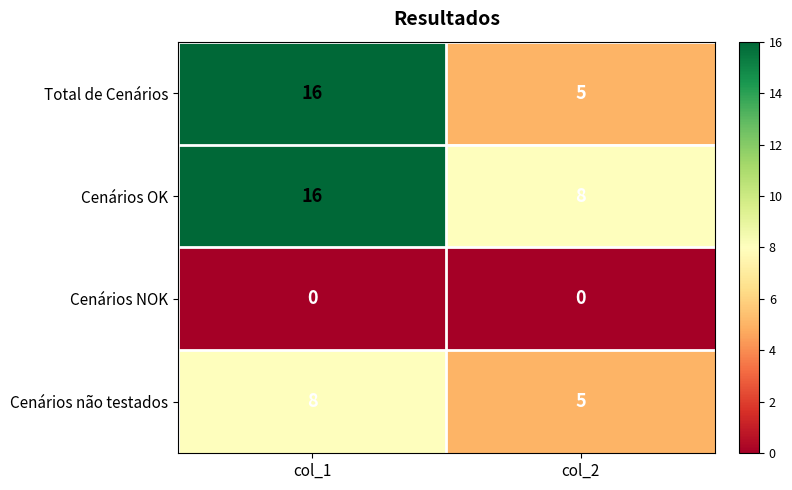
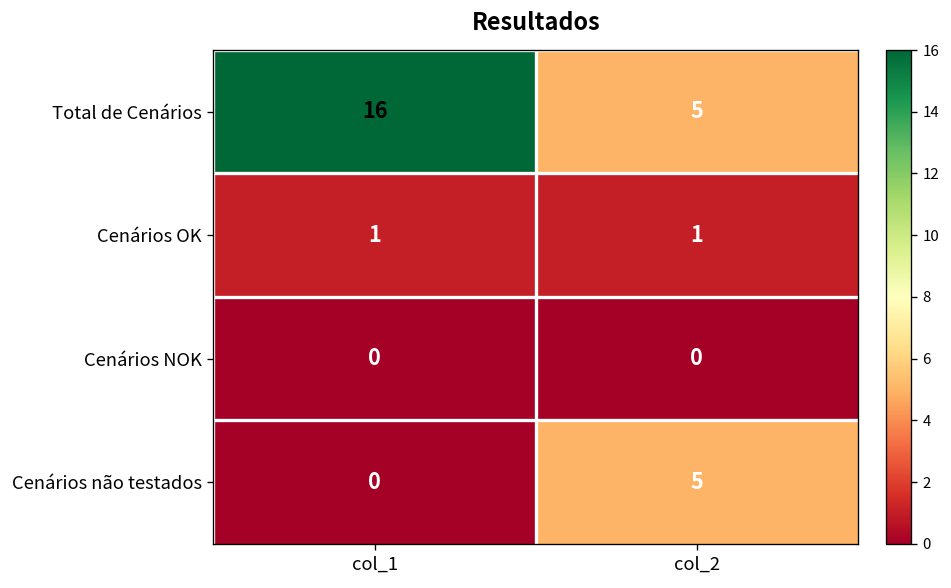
Cenários OK, col_1: 16 -> 1
Cenários OK, col_2: 8 -> 1
Cenários não testados, col_1: 8 -> 0
